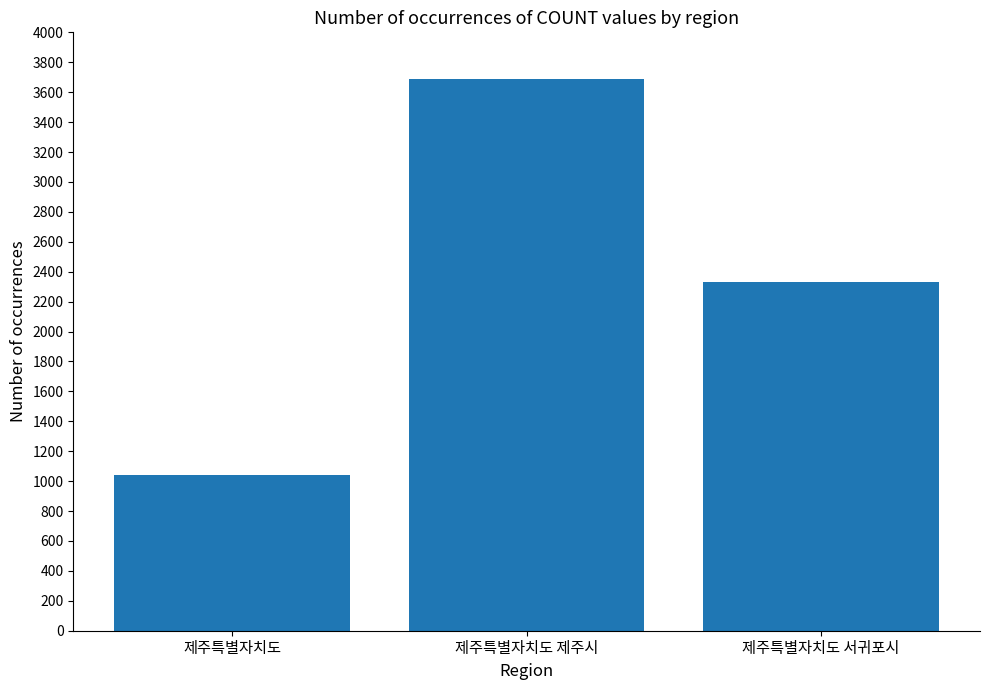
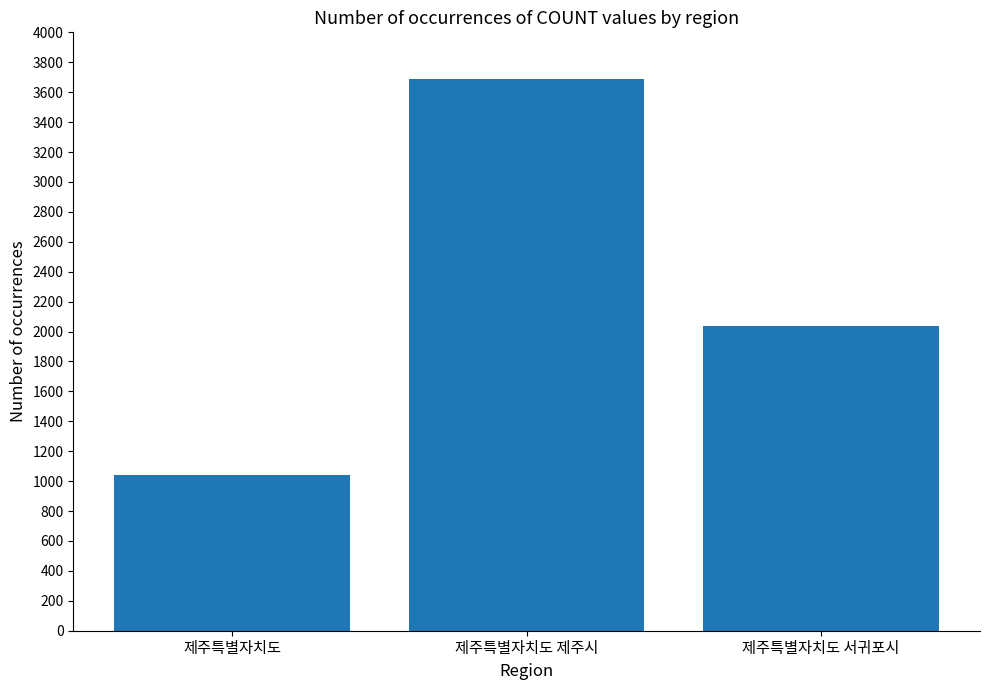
제주특별자치도 서귀포시: 2330 -> 2040
